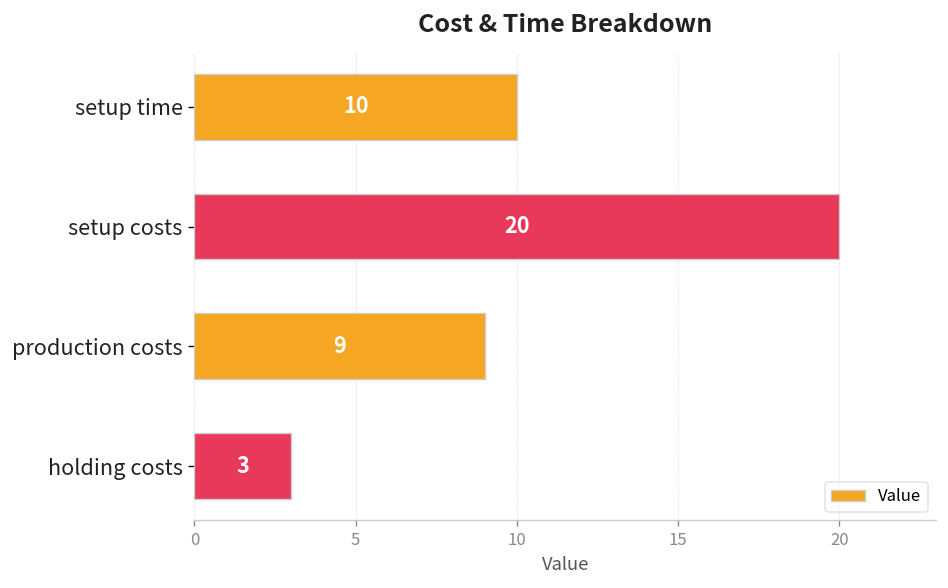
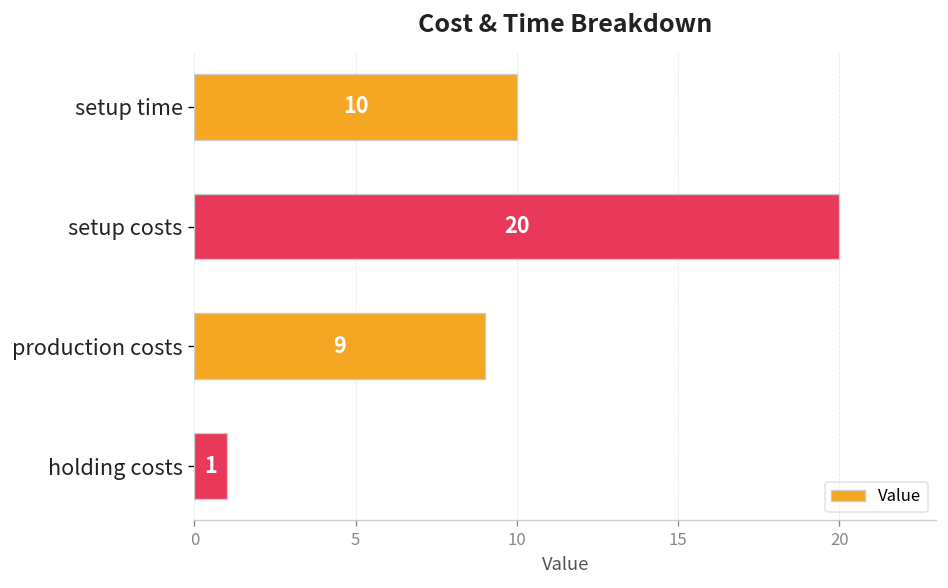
holding costs: 3 -> 1
